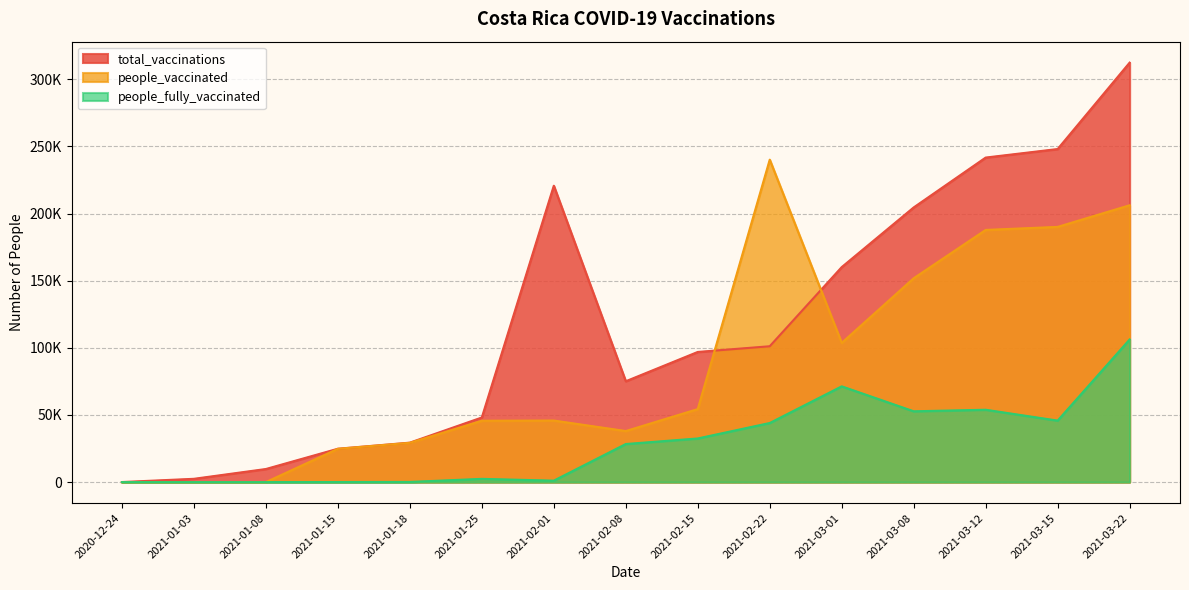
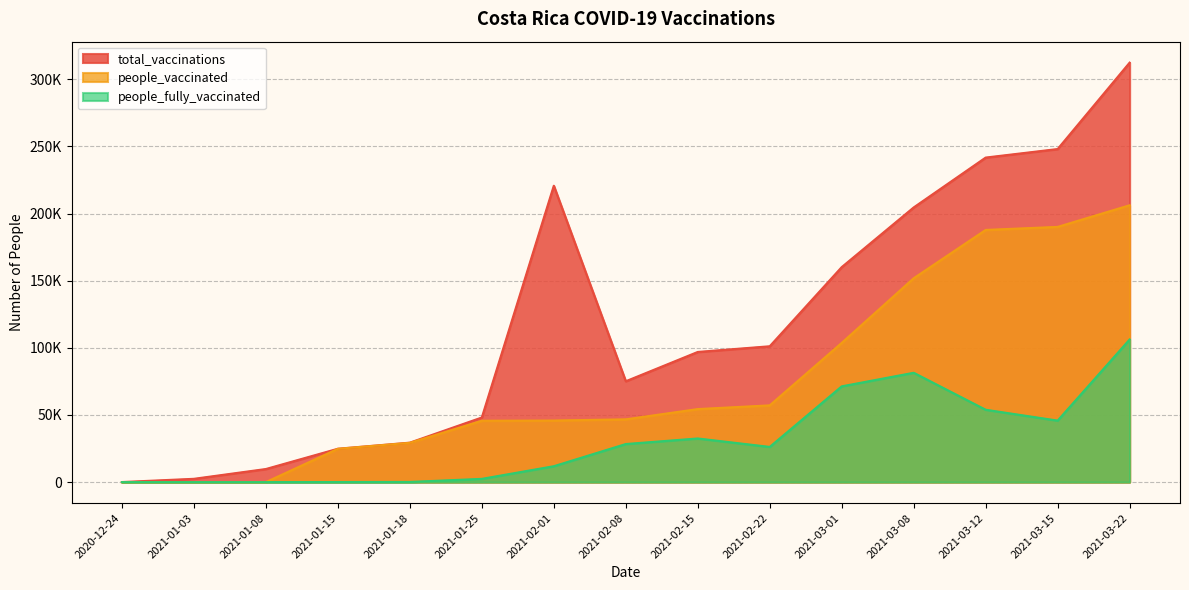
people_fully_vaccinated, 2021-02-01: 1000 -> 12000
people_vaccinated, 2021-02-08: 38000 -> 47000
people_vaccinated, 2021-02-22: 240000 -> 57000
people_fully_vaccinated, 2021-02-22: 44000 -> 26000
people_fully_vaccinated, 2021-03-08: 53000 -> 81000
